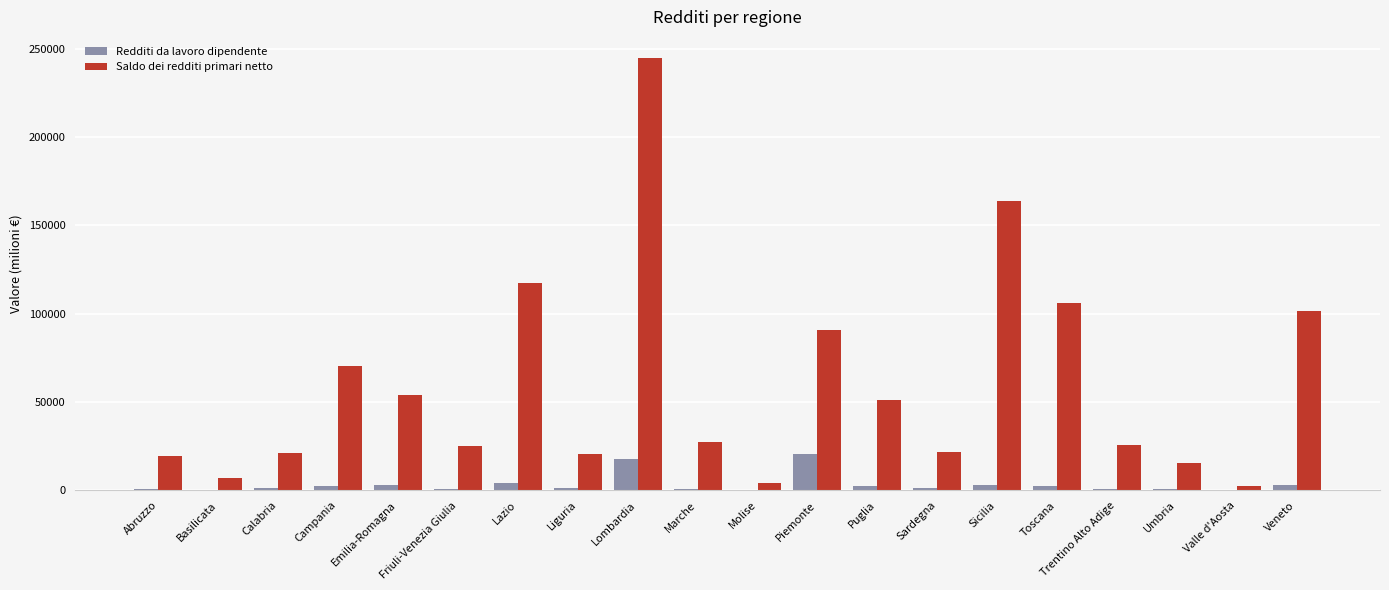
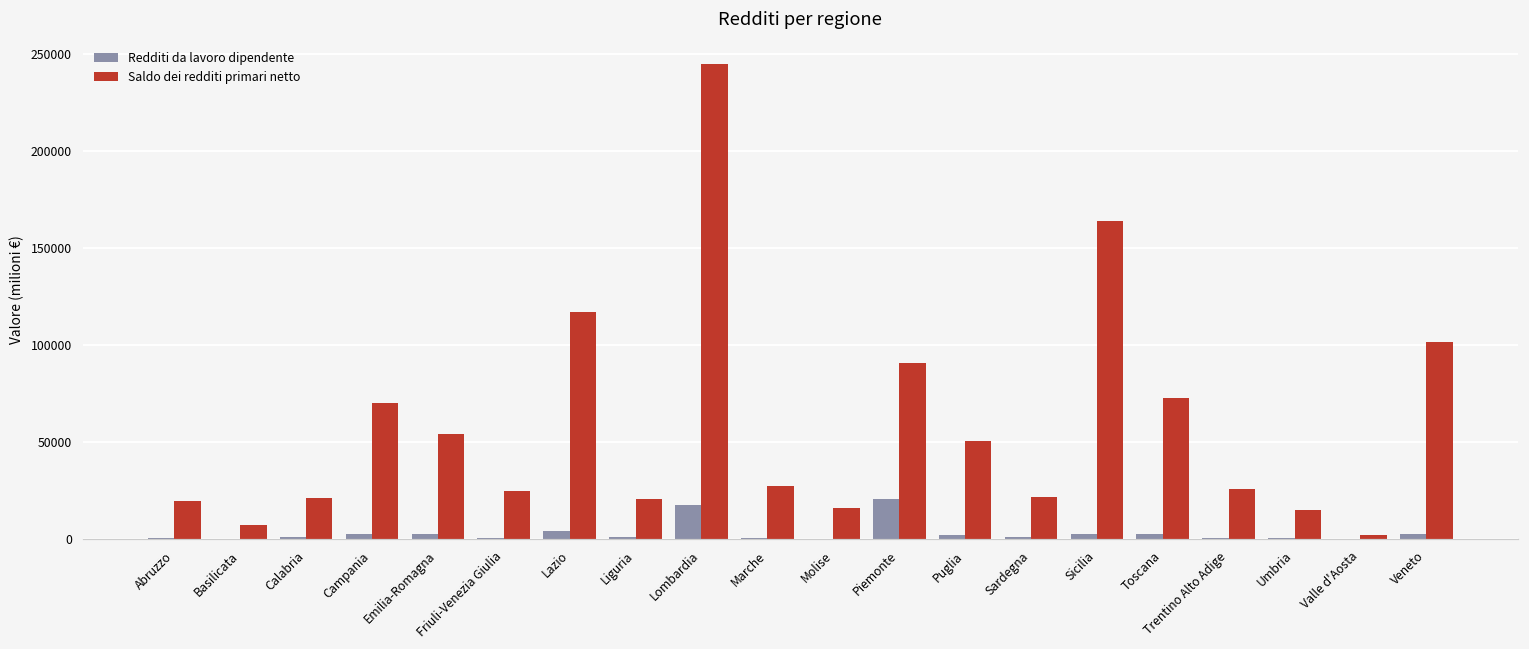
Saldo dei redditi primari netto, Molise: 4000 -> 16000
Saldo dei redditi primari netto, Toscana: 106000 -> 73000
